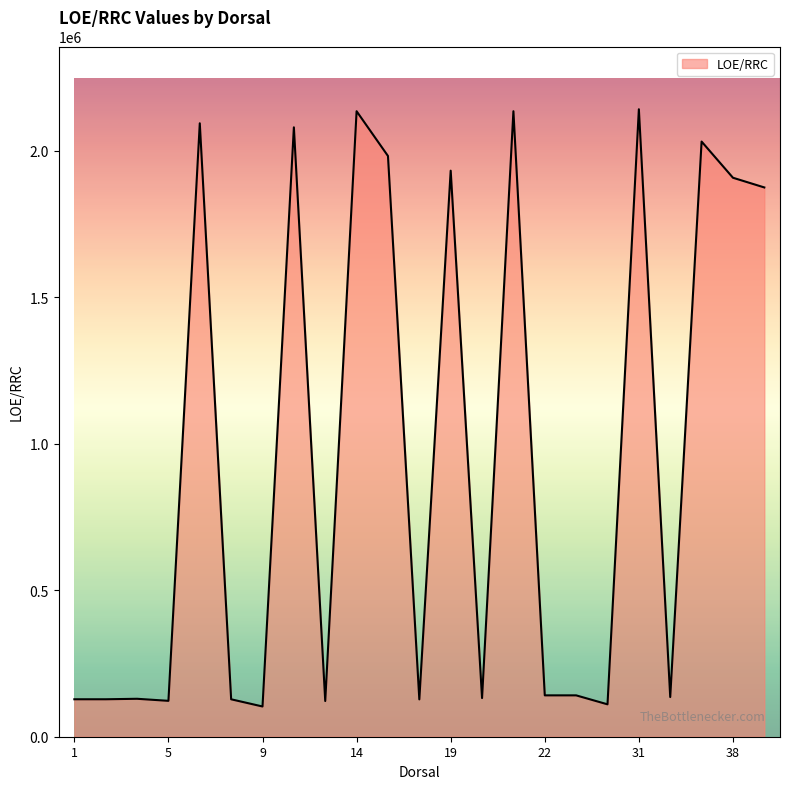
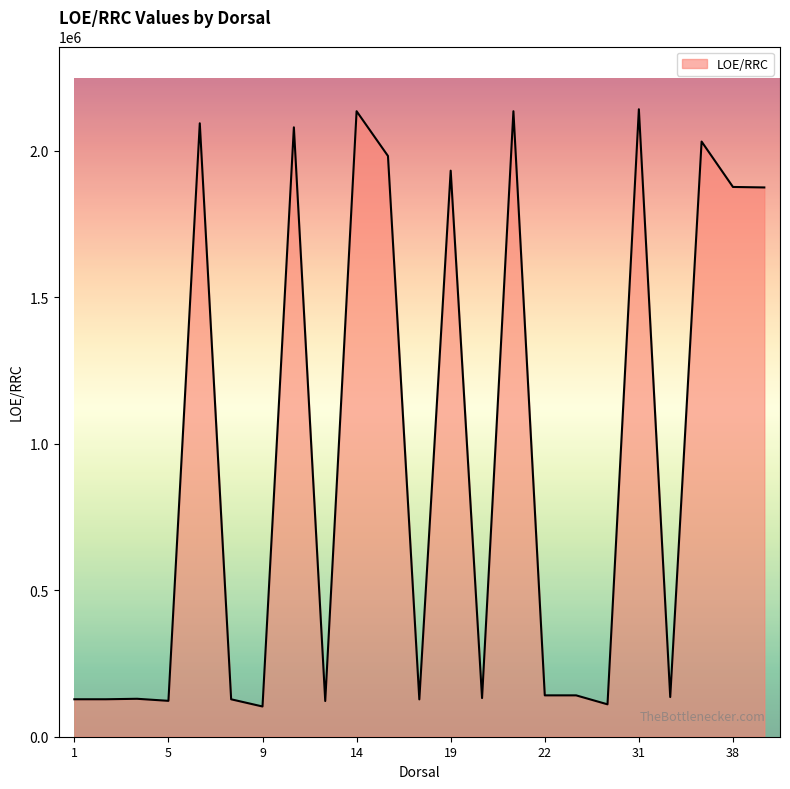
38: 1910000 -> 1880000
